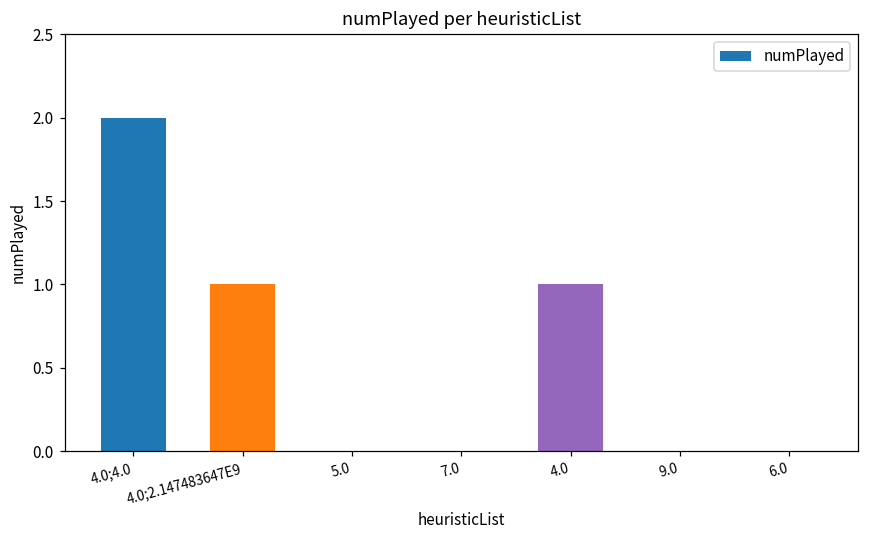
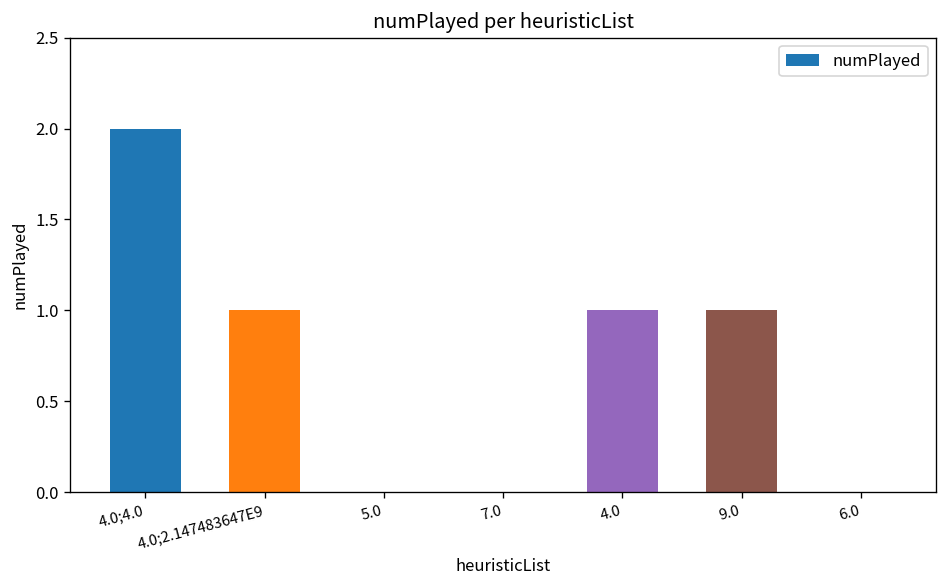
9.0: 0 -> 1
